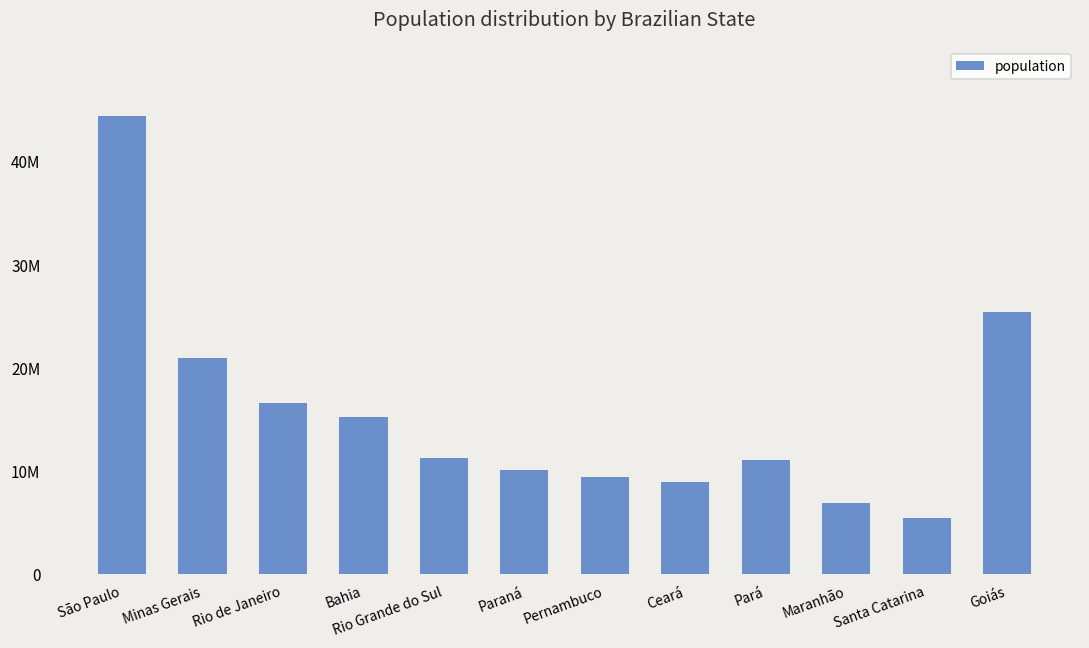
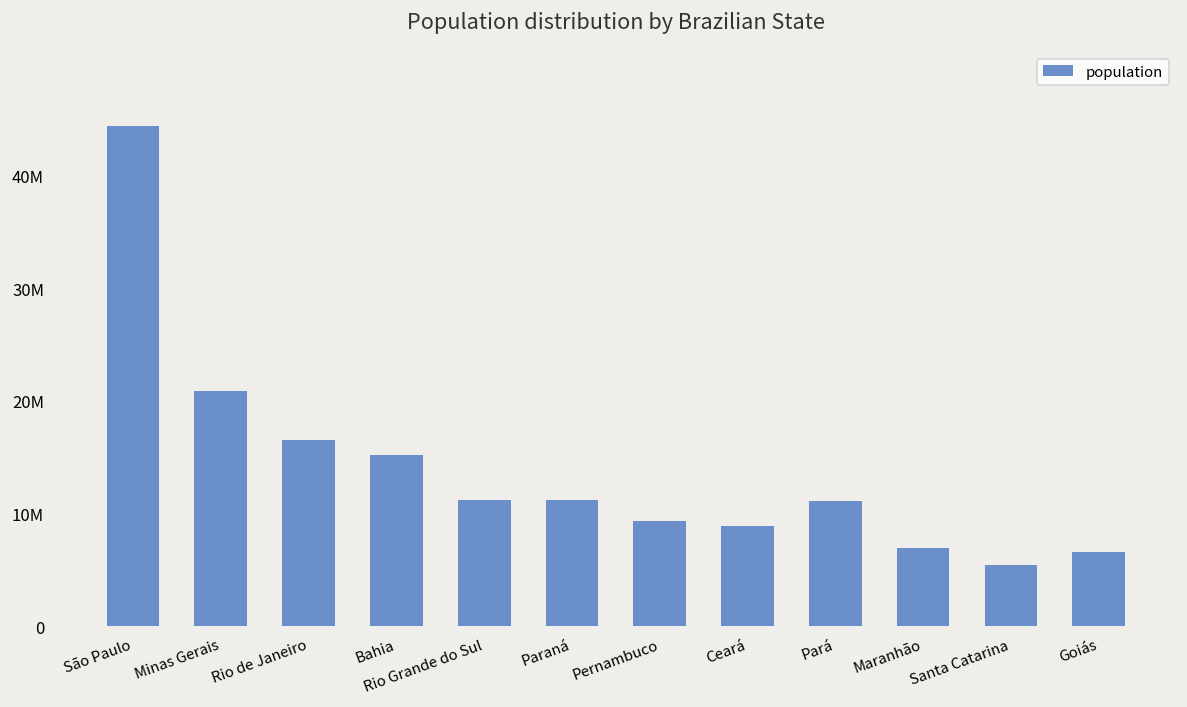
Paraná: 10000000 -> 11000000
Goiás: 25000000 -> 7000000
